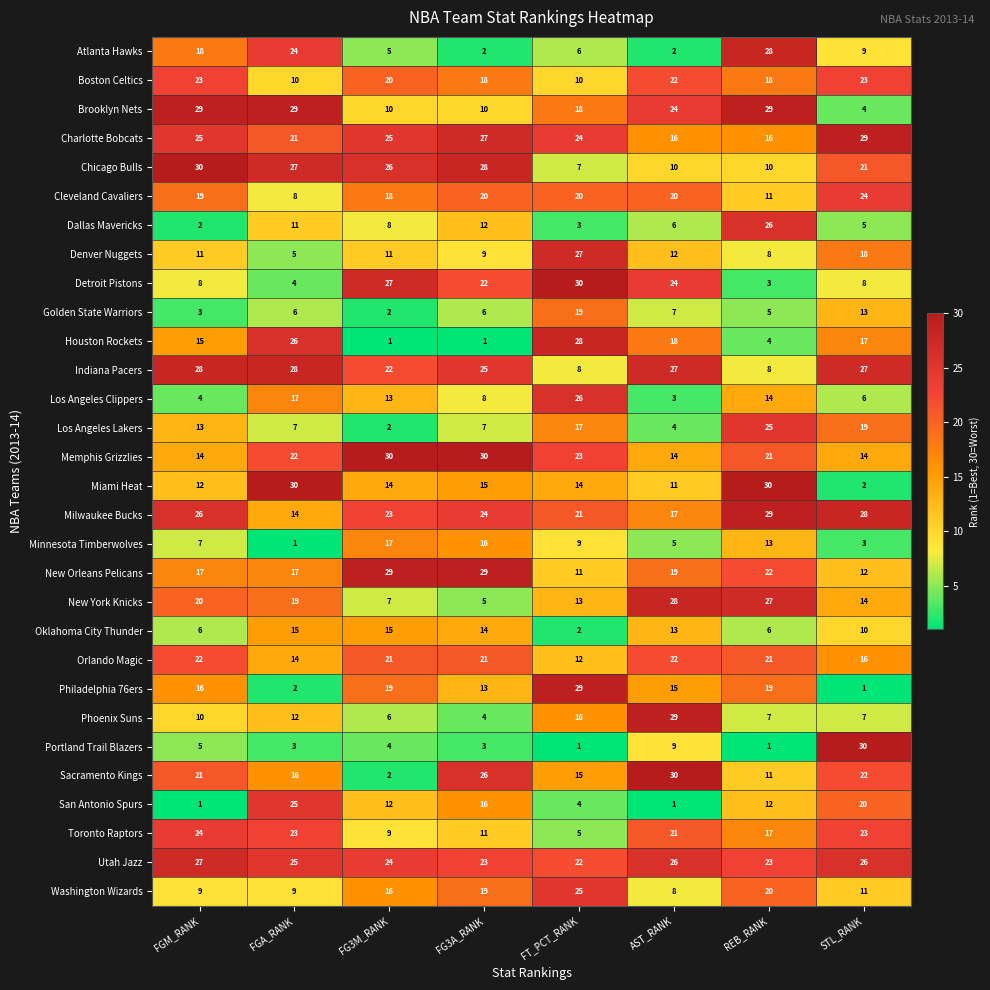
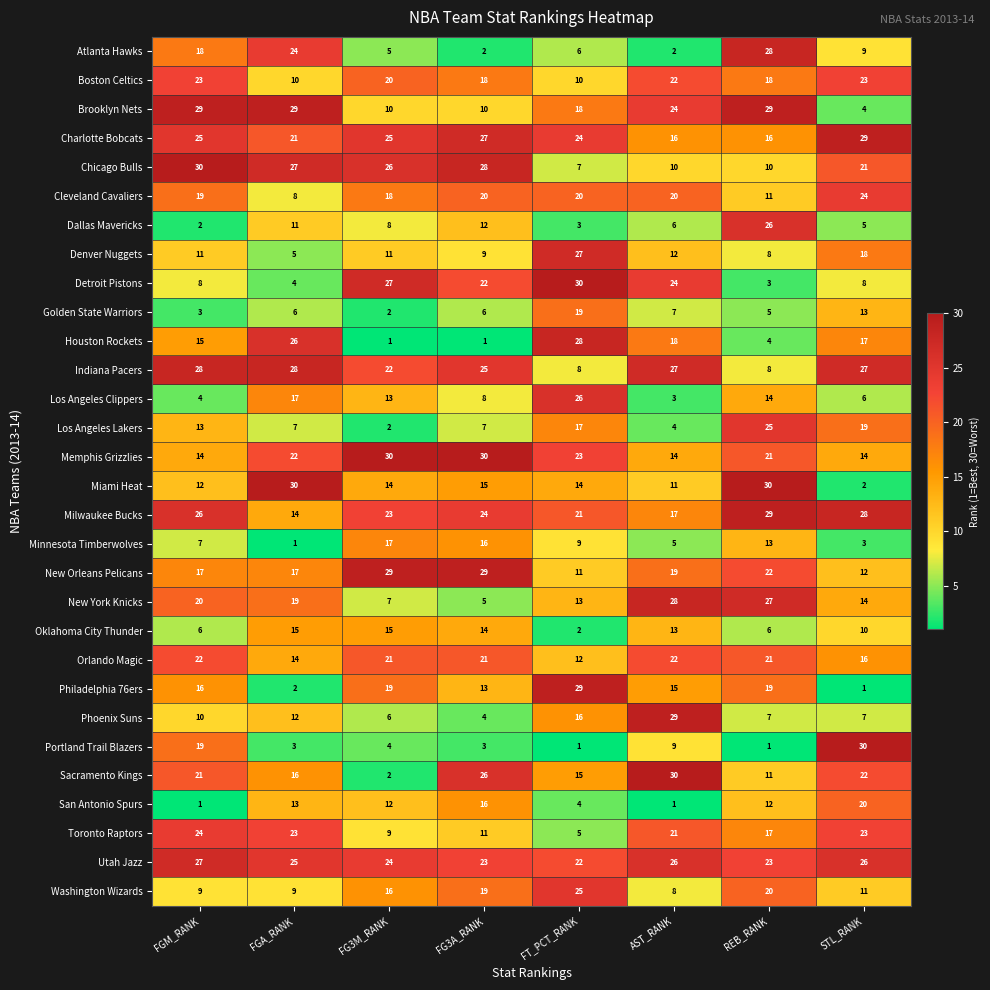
Portland Trail Blazers, FGM_RANK: 5 -> 19
San Antonio Spurs, FGA_RANK: 25 -> 13
